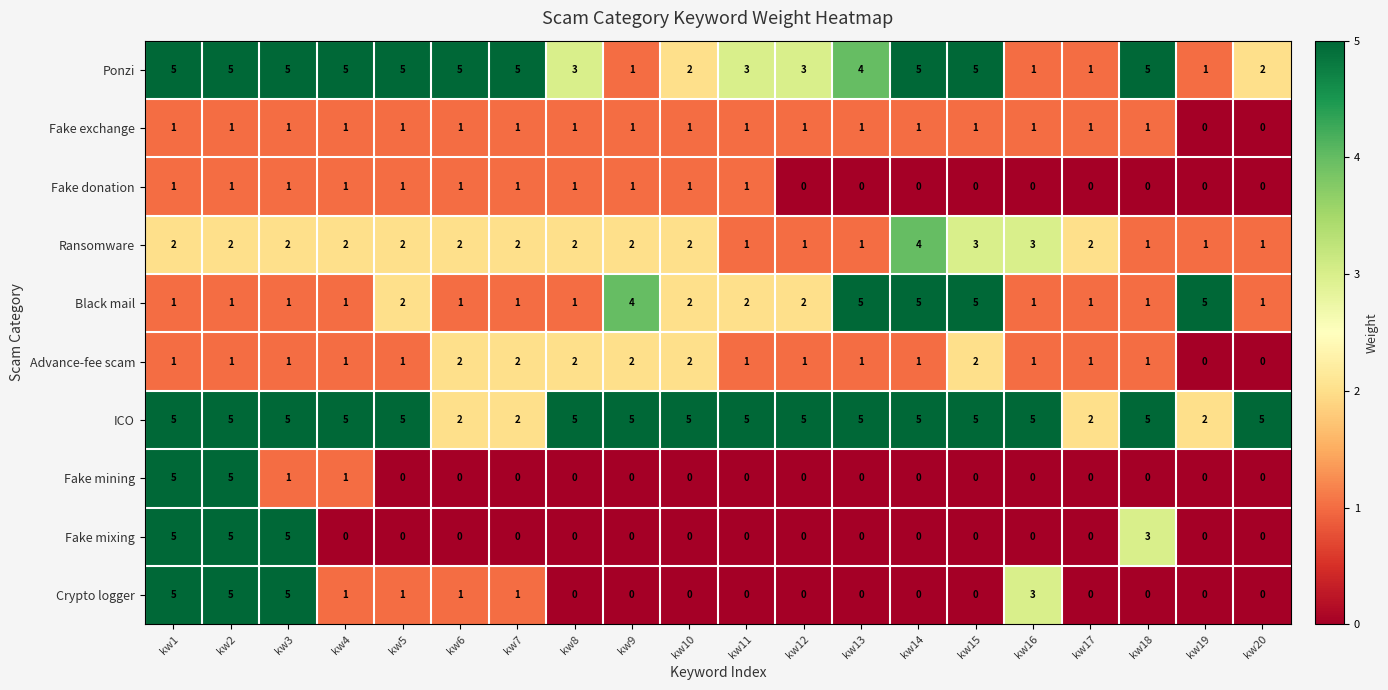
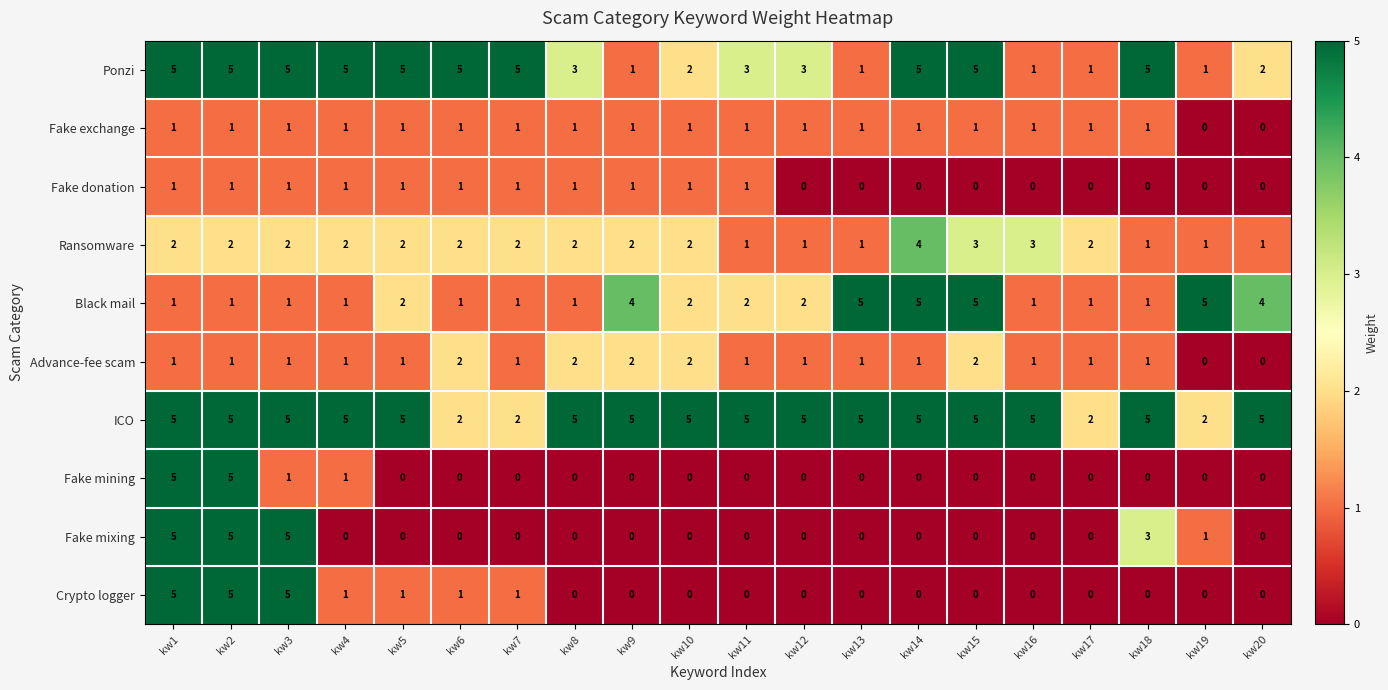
Ponzi, kw13: 4 -> 1
Black mail, kw20: 1 -> 4
Advance-fee scam, kw7: 2 -> 1
Fake mixing, kw19: 0 -> 1
Crypto logger, kw16: 3 -> 0
